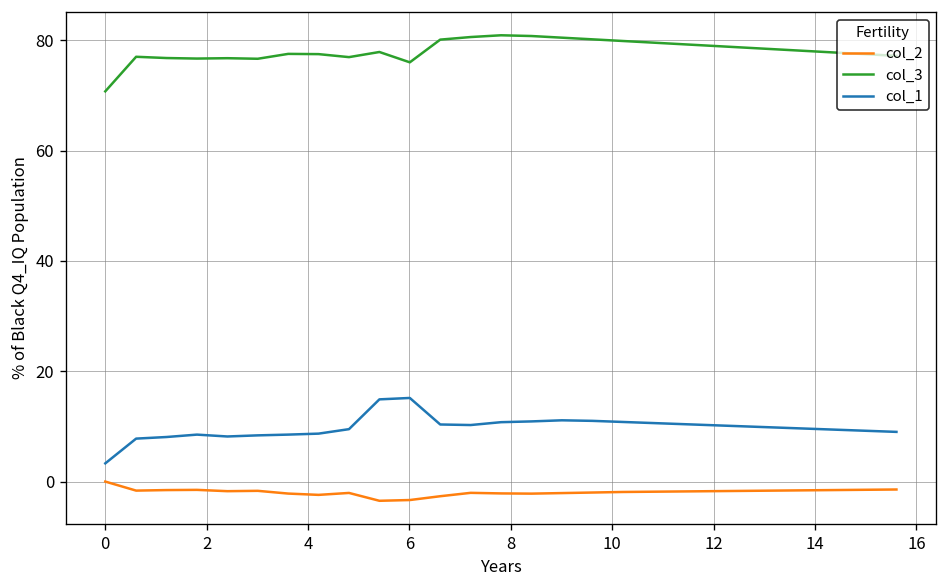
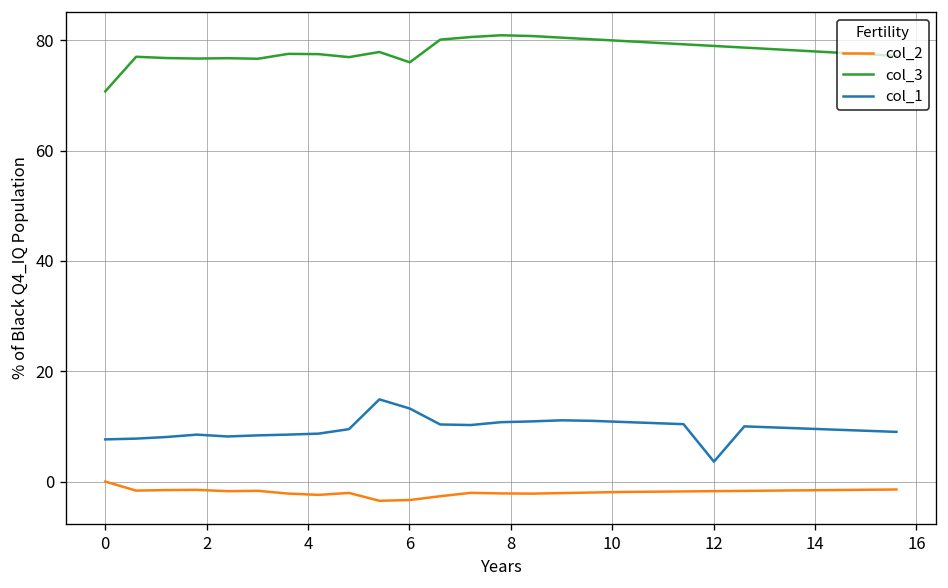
col_1, 0: 3 -> 8
col_1, 6: 15 -> 13
col_1, 12: 10 -> 4
